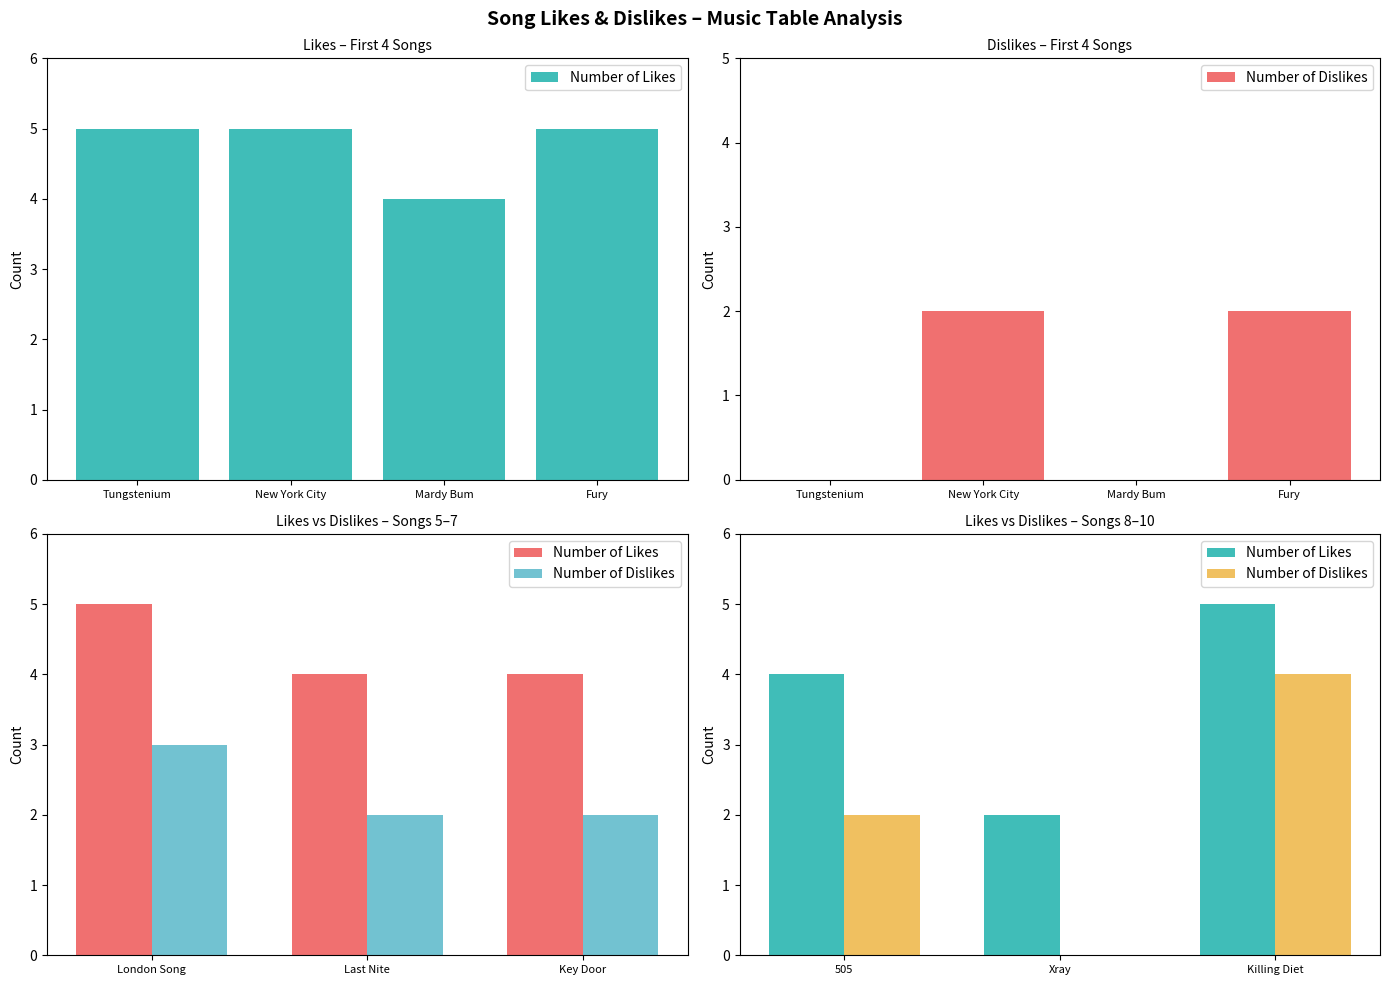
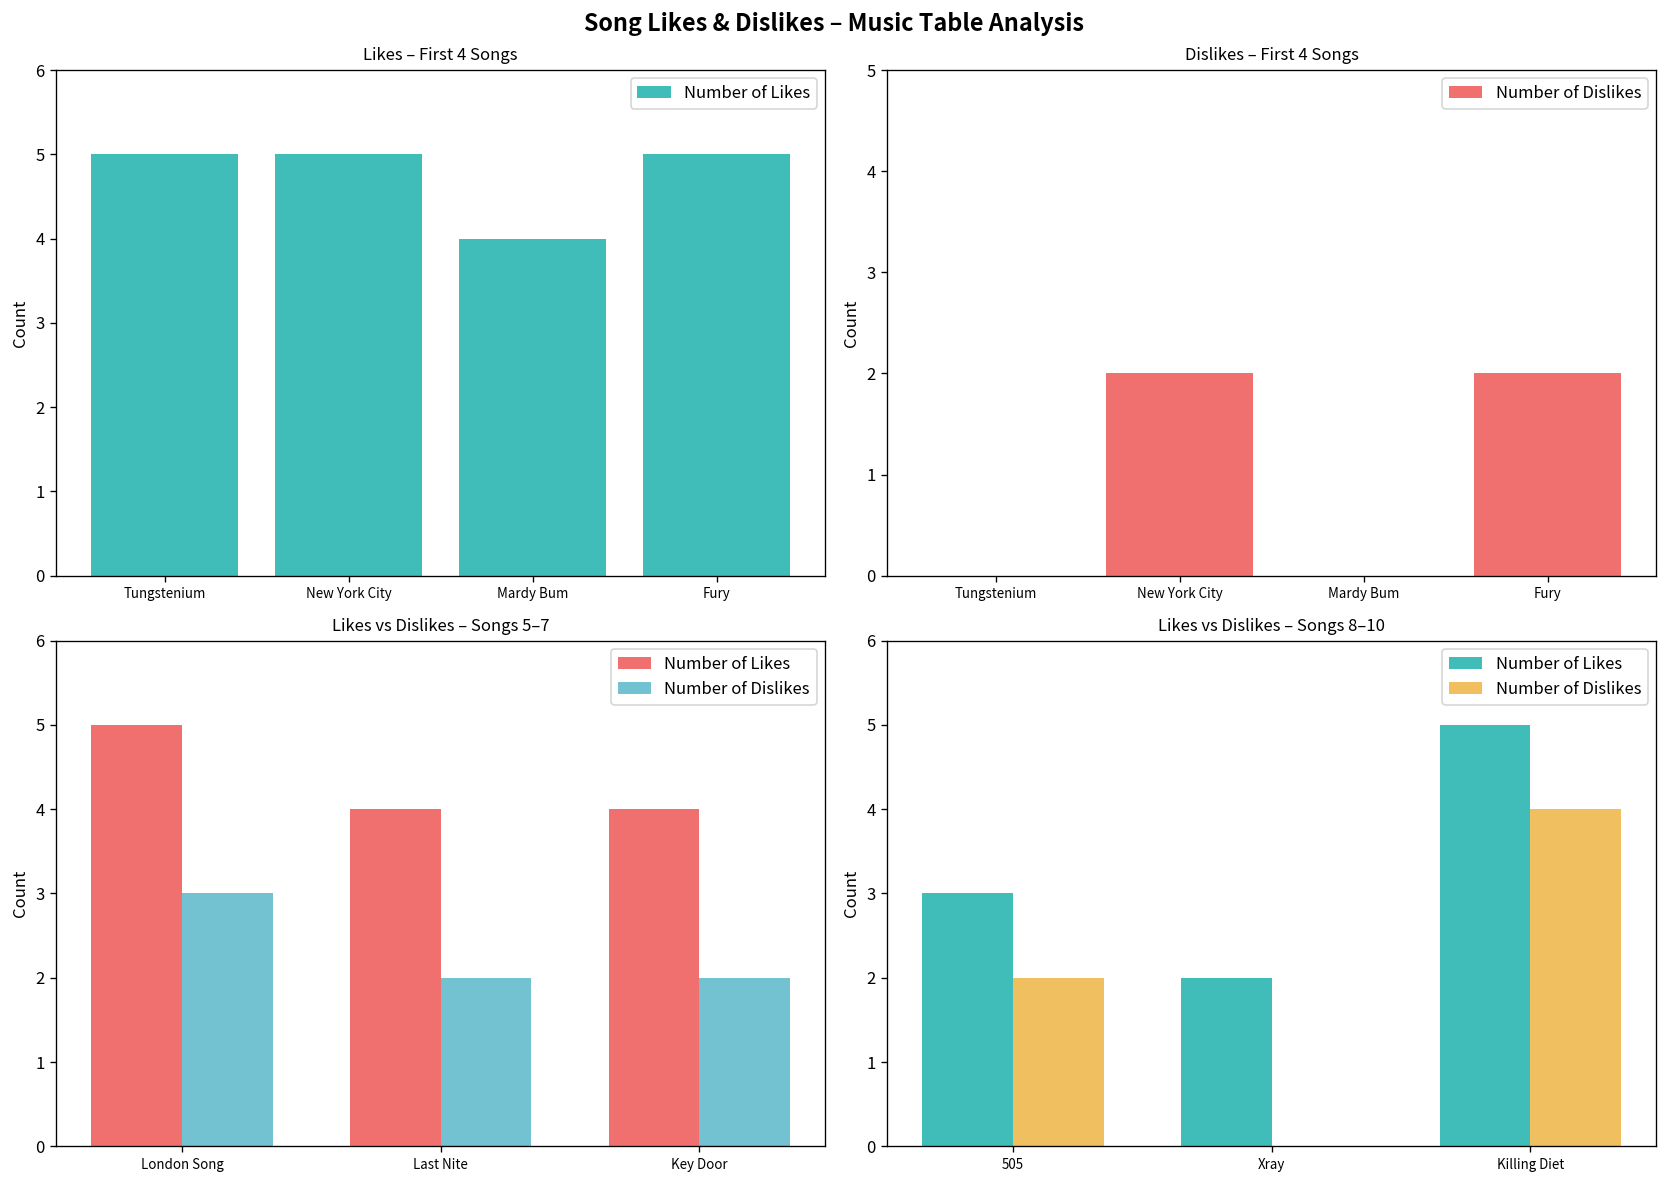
Likes vs Dislikes – Songs 8–10, Number of Likes, 505: 4 -> 3
